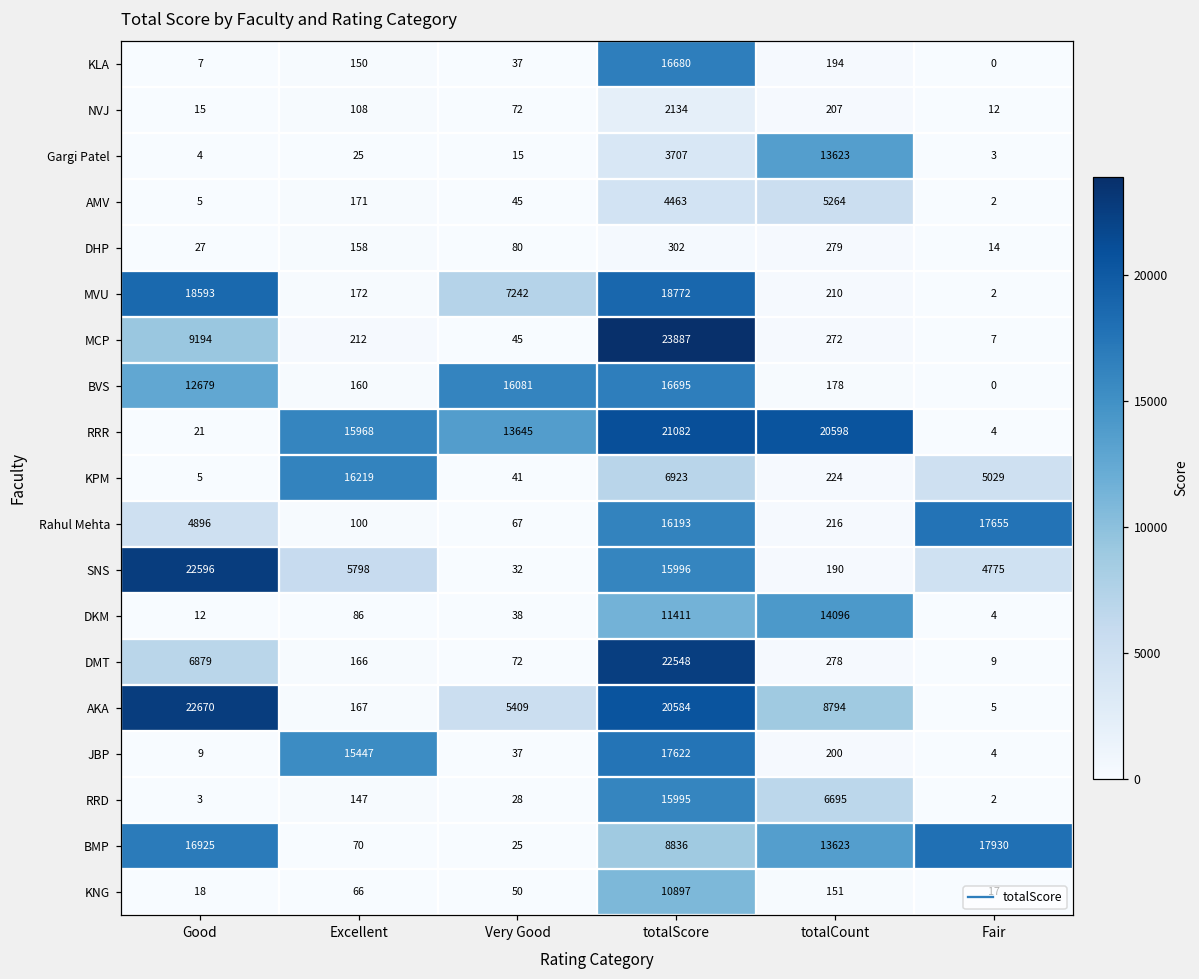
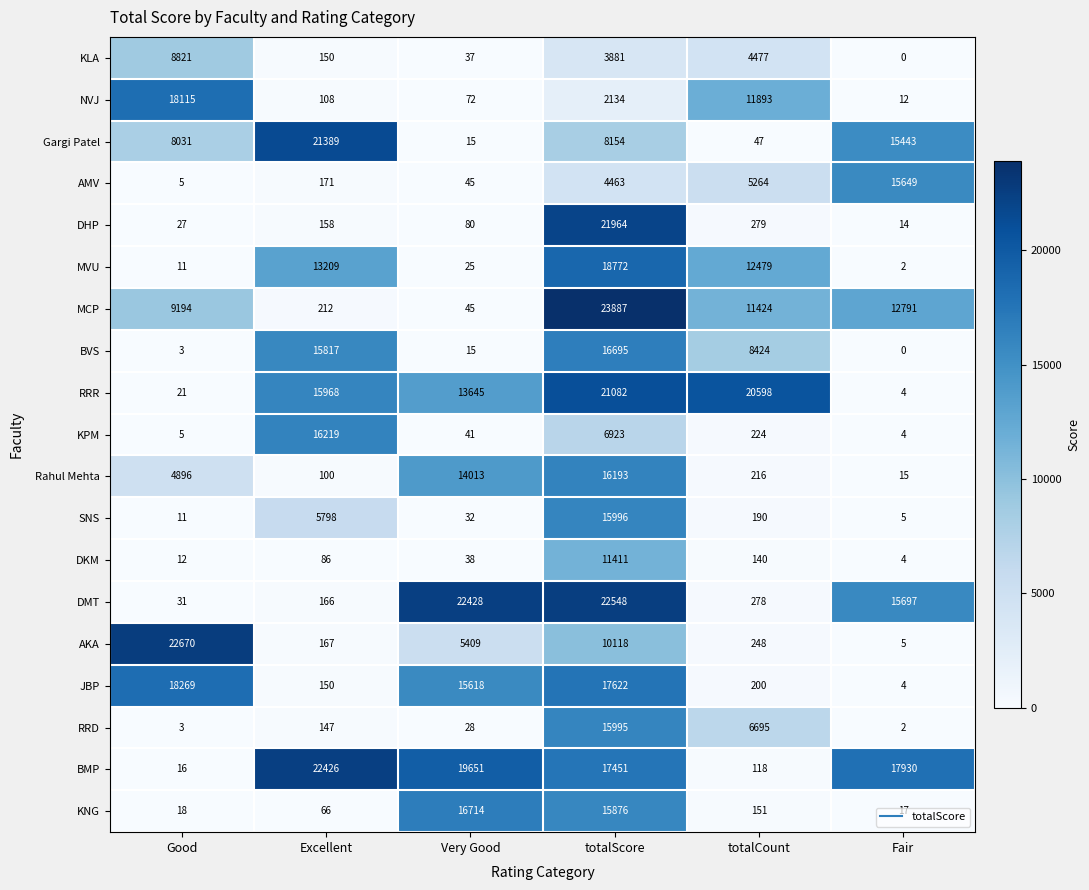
KLA, Good: 7 -> 8821
KLA, totalScore: 16680 -> 3881
KLA, totalCount: 194 -> 4477
NVJ, Good: 15 -> 18115
NVJ, totalCount: 207 -> 11893
Gargi Patel, Good: 4 -> 8031
Gargi Patel, Excellent: 25 -> 21389
Gargi Patel, totalScore: 3707 -> 8154
Gargi Patel, totalCount: 13623 -> 47
Gargi Patel, Fair: 3 -> 15443
AMV, Fair: 2 -> 15649
DHP, totalScore: 302 -> 21964
MVU, Good: 18593 -> 11
MVU, Excellent: 172 -> 13209
MVU, Very Good: 7242 -> 25
MVU, totalCount: 210 -> 12479
MCP, totalCount: 272 -> 11424
MCP, Fair: 7 -> 12791
BVS, Good: 12679 -> 3
BVS, Excellent: 160 -> 15817
BVS, Very Good: 16081 -> 15
BVS, totalCount: 178 -> 8424
KPM, Fair: 5029 -> 4
Rahul Mehta, Very Good: 67 -> 14013
Rahul Mehta, Fair: 17655 -> 15
SNS, Good: 22596 -> 11
SNS, Fair: 4775 -> 5
DKM, totalCount: 14096 -> 140
DMT, Good: 6879 -> 31
DMT, Very Good: 72 -> 22428
DMT, Fair: 9 -> 15697
AKA, totalScore: 20584 -> 10118
AKA, totalCount: 8794 -> 248
JBP, Good: 9 -> 18269
JBP, Excellent: 15447 -> 150
JBP, Very Good: 37 -> 15618
BMP, Good: 16925 -> 16
BMP, Excellent: 70 -> 22426
BMP, Very Good: 25 -> 19651
BMP, totalScore: 8836 -> 17451
BMP, totalCount: 13623 -> 118
KNG, Very Good: 50 -> 16714
KNG, totalScore: 10897 -> 15876
